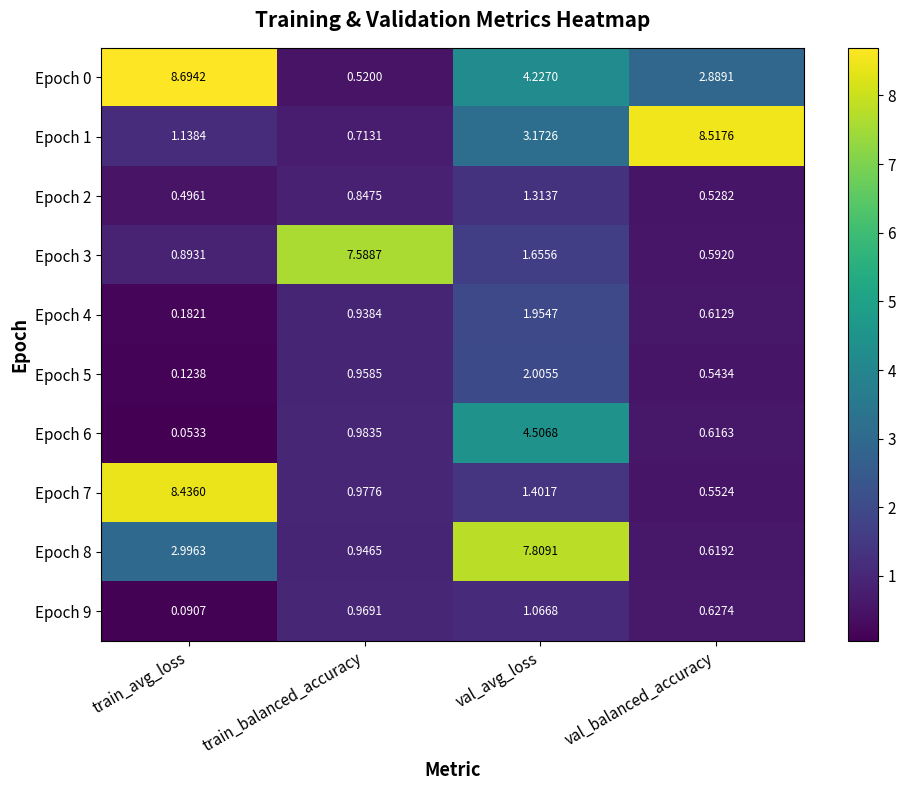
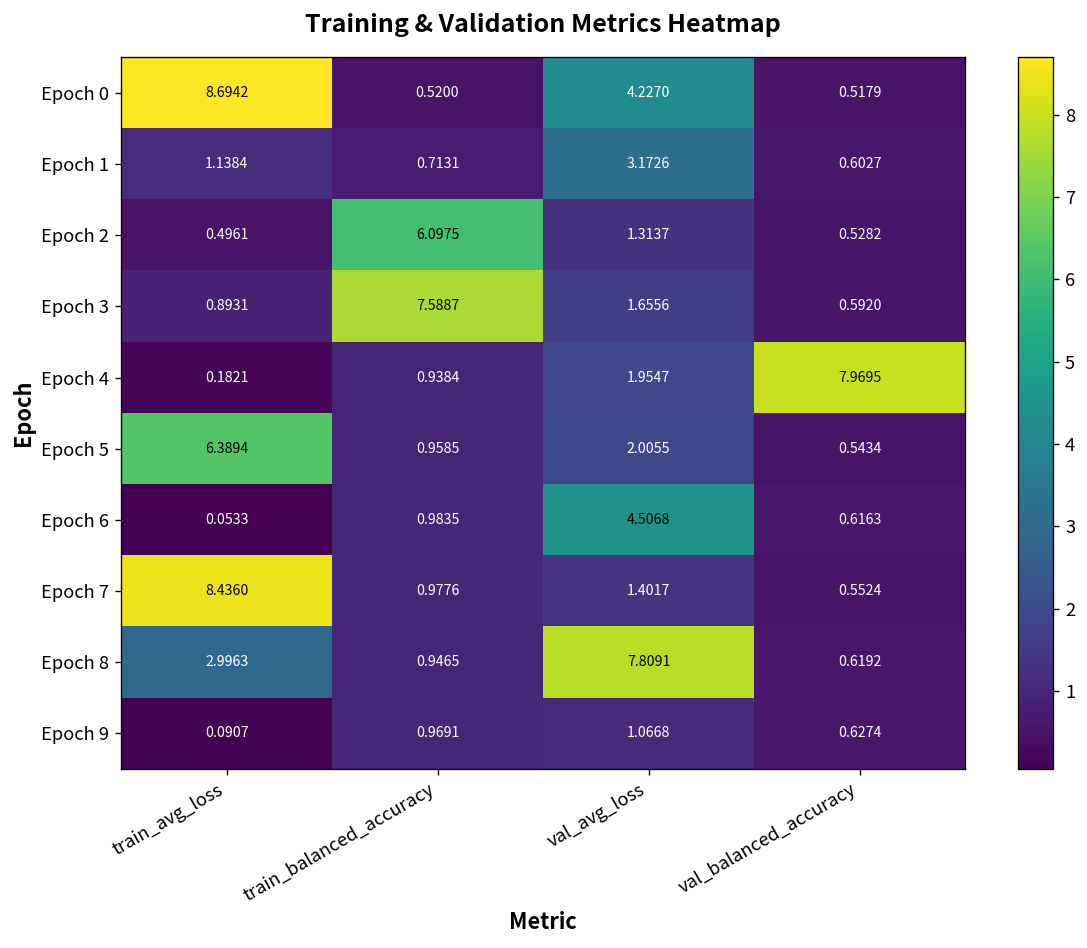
Epoch 0, val_balanced_accuracy: 2.8891 -> 0.5179
Epoch 1, val_balanced_accuracy: 8.5176 -> 0.6027
Epoch 2, train_balanced_accuracy: 0.8475 -> 6.0975
Epoch 4, val_balanced_accuracy: 0.6129 -> 7.9695
Epoch 5, train_avg_loss: 0.1238 -> 6.3894
